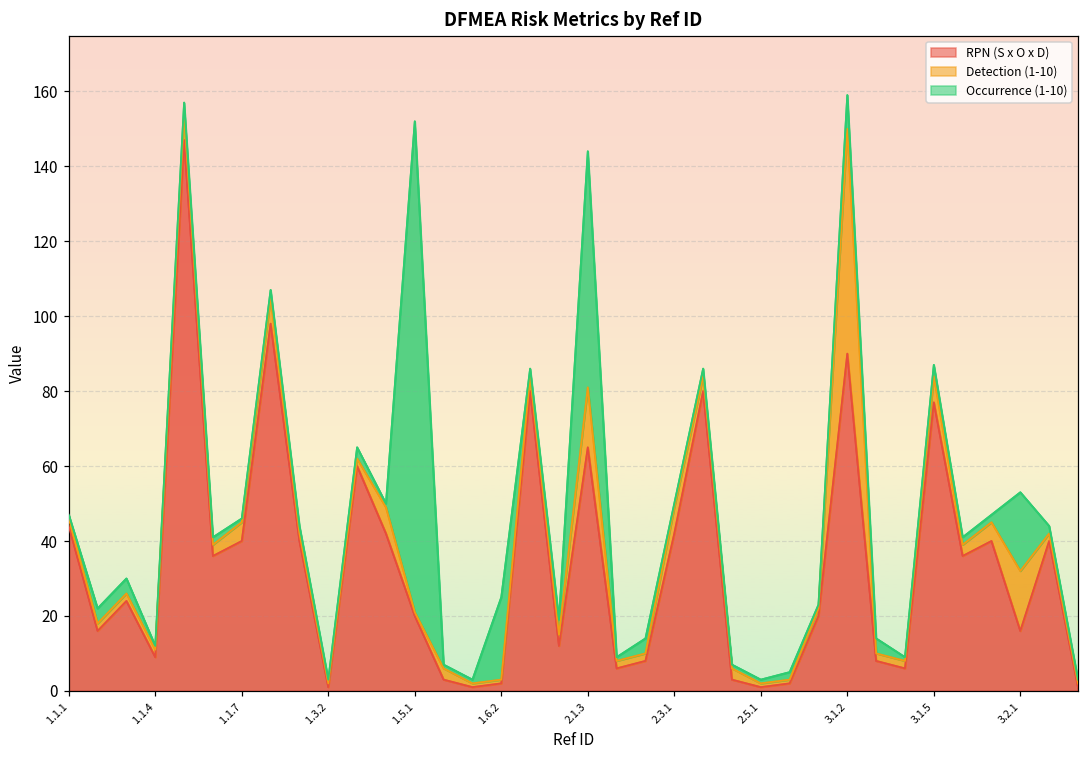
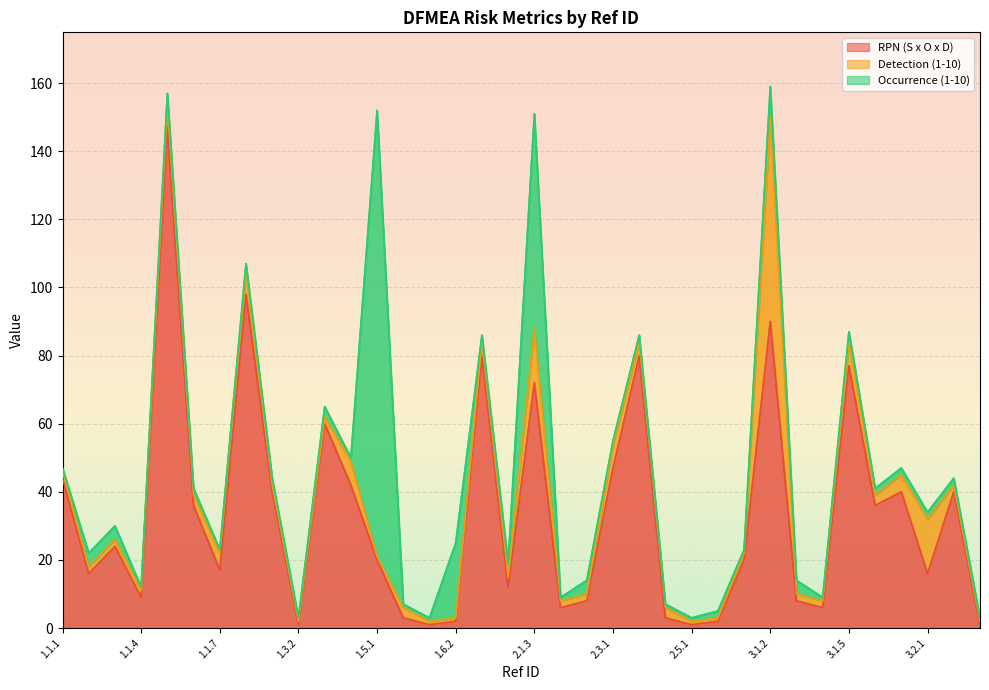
RPN (S x O x D), 1.1.7: 40 -> 17
RPN (S x O x D), 2.1.3: 65 -> 72
RPN (S x O x D), 2.3.1: 42 -> 47
Occurrence (1-10), 3.2.1: 21 -> 2
